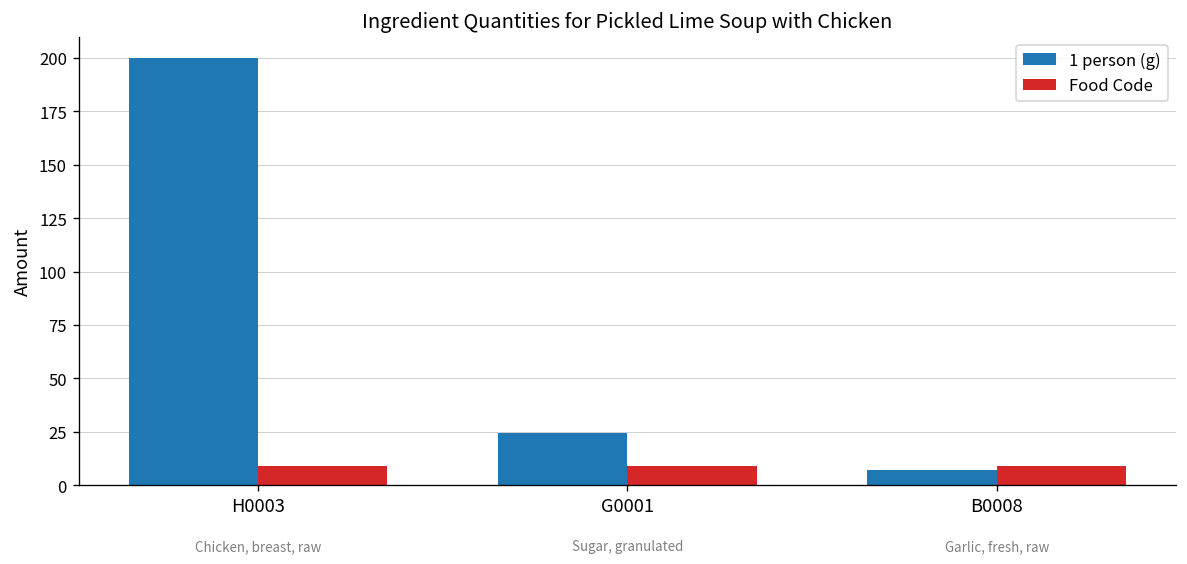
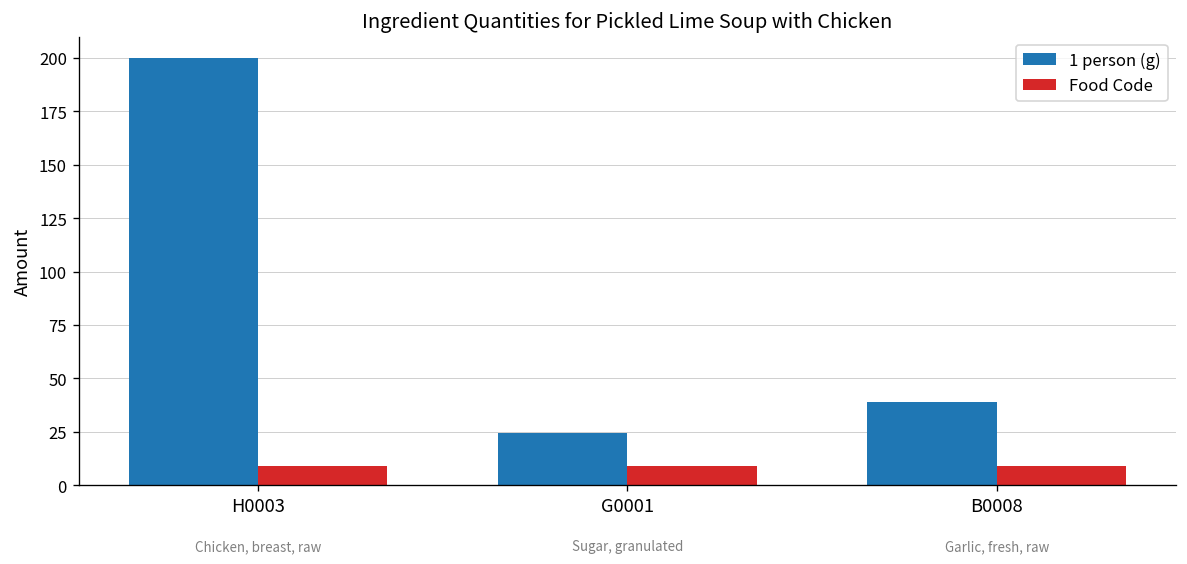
1 person (g), B0008: 7 -> 39
